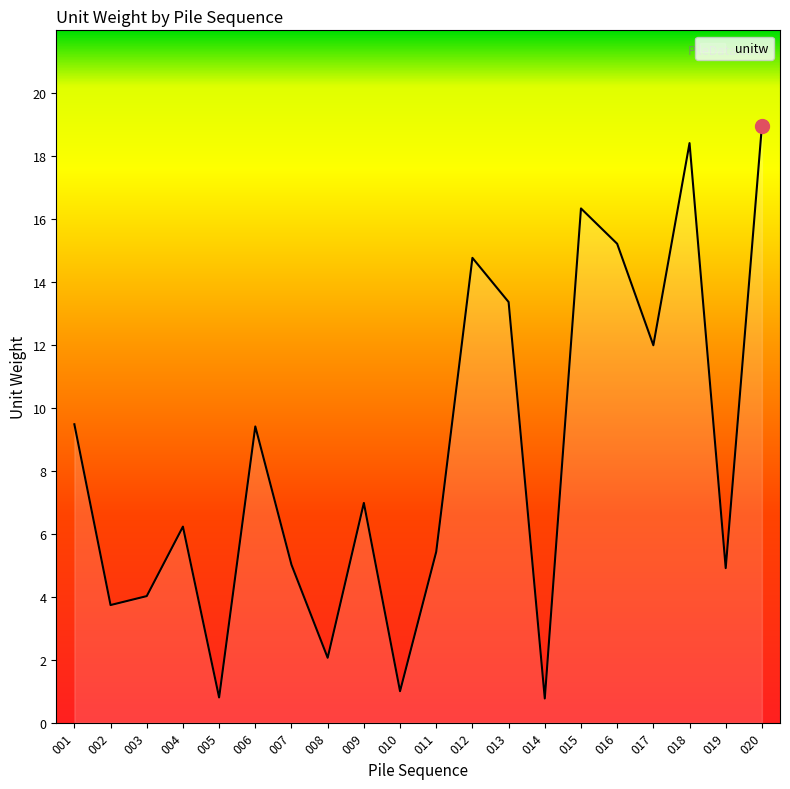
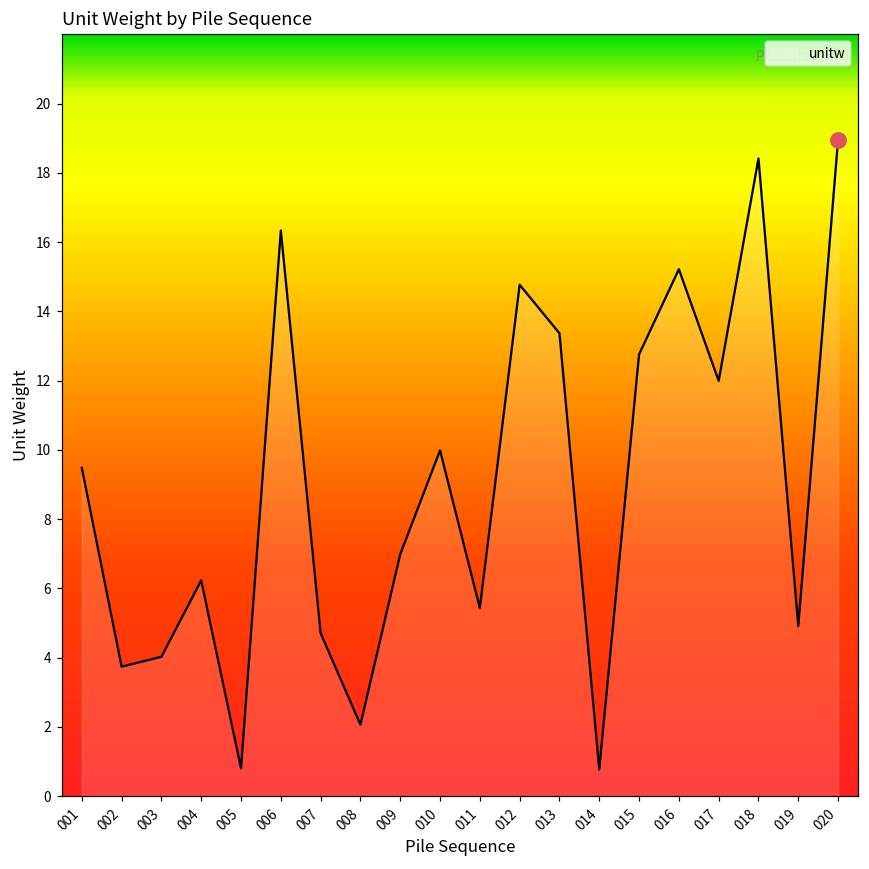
unitw, 006: 9.4 -> 16.3
unitw, 007: 5.0 -> 4.7
unitw, 010: 1.0 -> 10.0
unitw, 015: 16.3 -> 12.8
